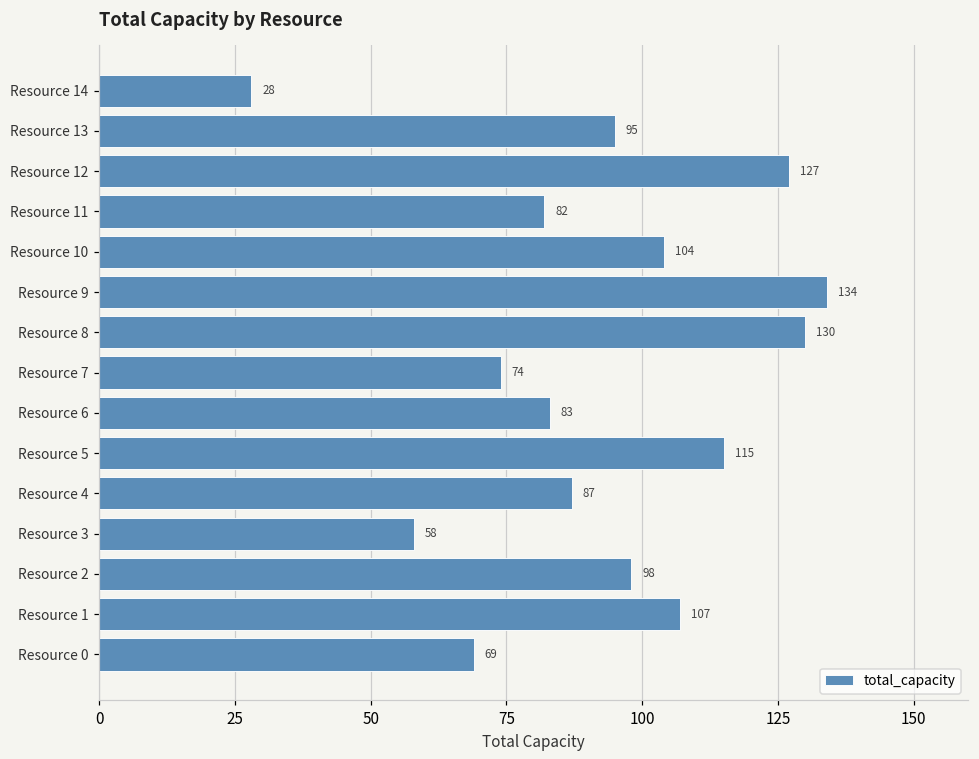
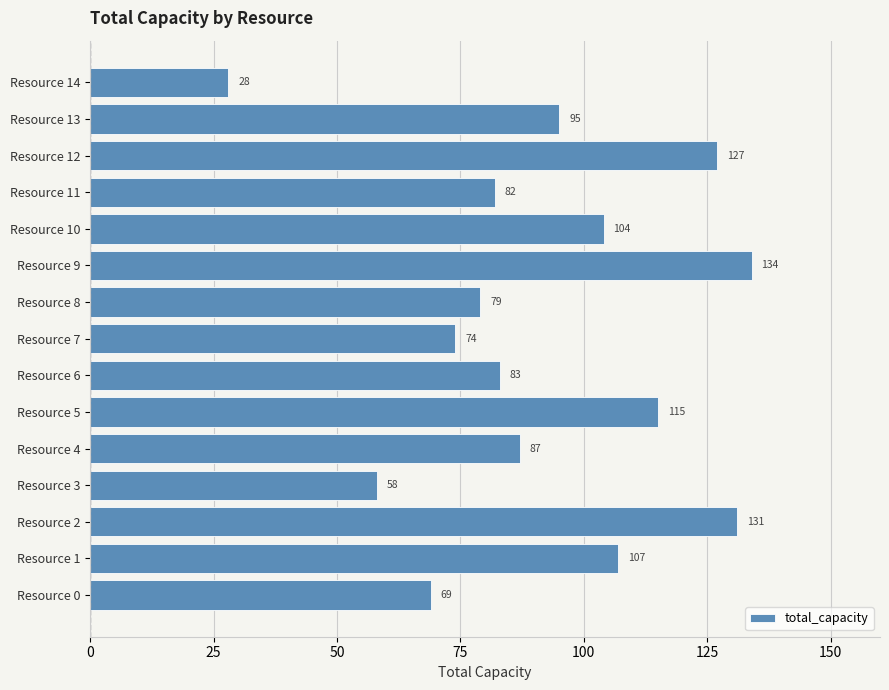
Resource 8: 130 -> 79
Resource 2: 98 -> 131
